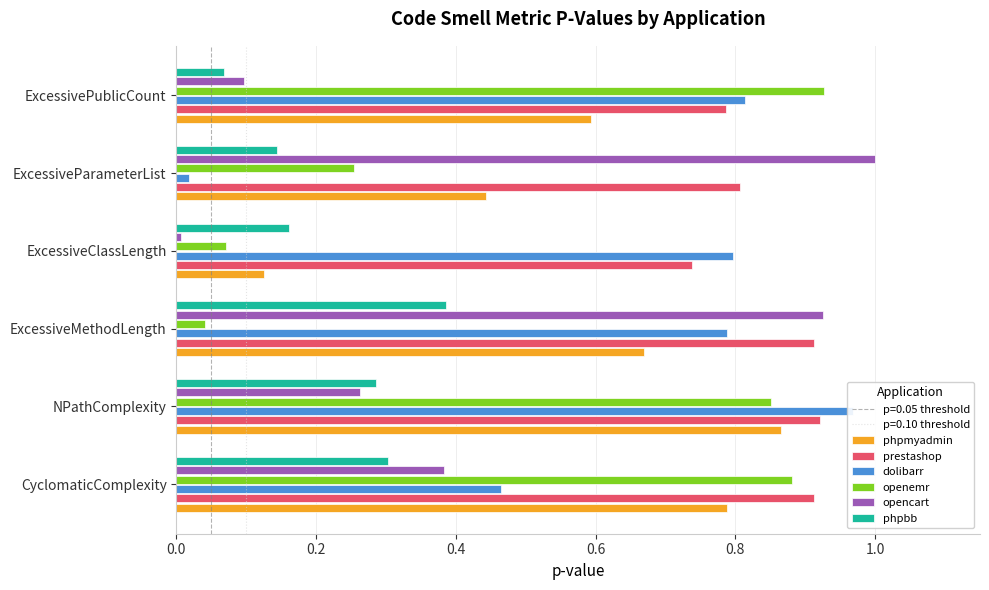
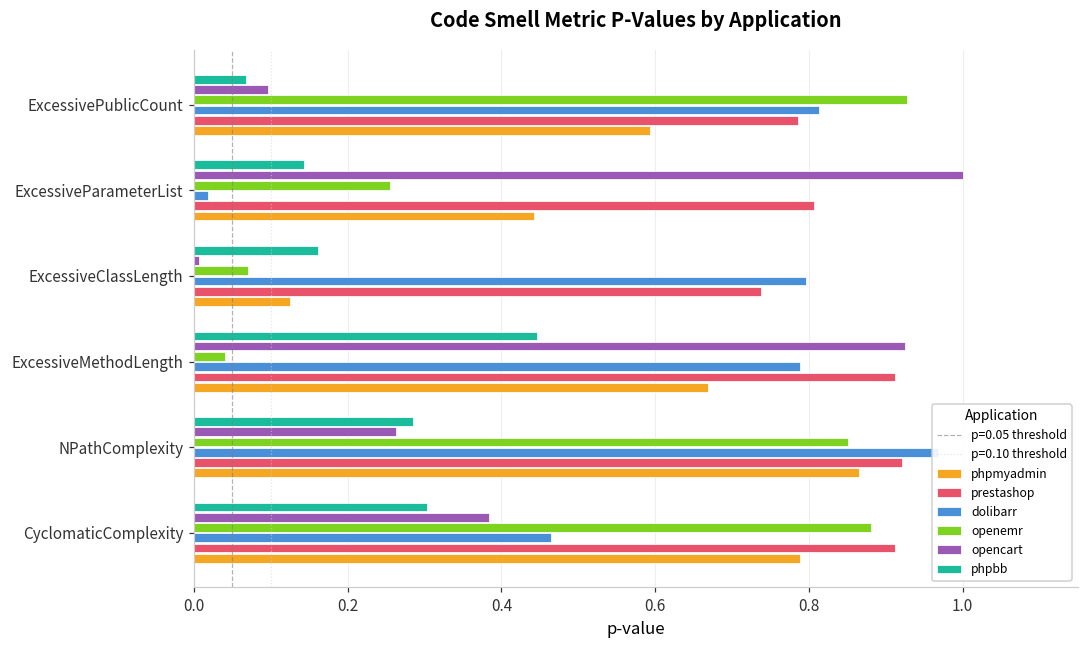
phpbb, ExcessiveMethodLength: 0.39 -> 0.45
